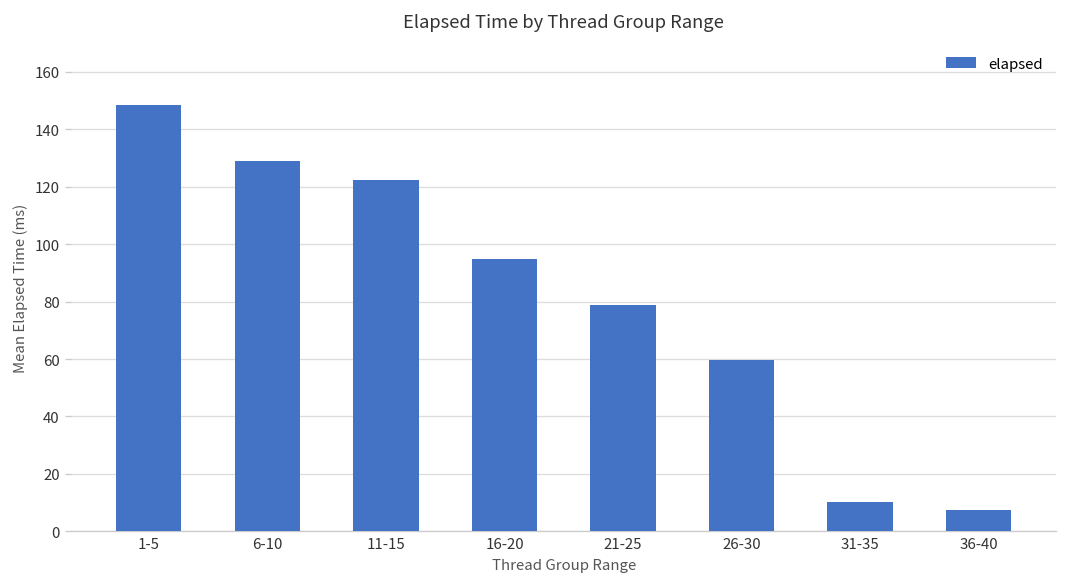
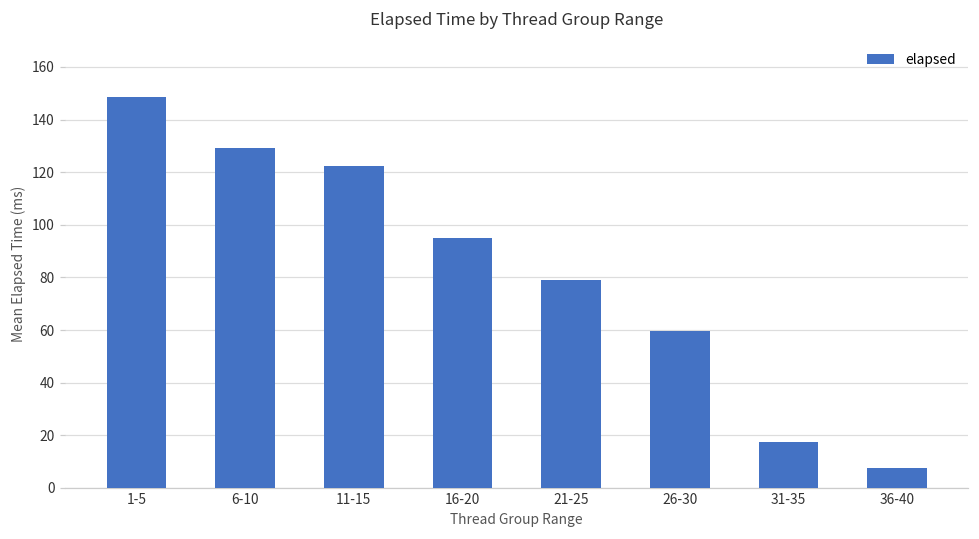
31-35: 10 -> 17
